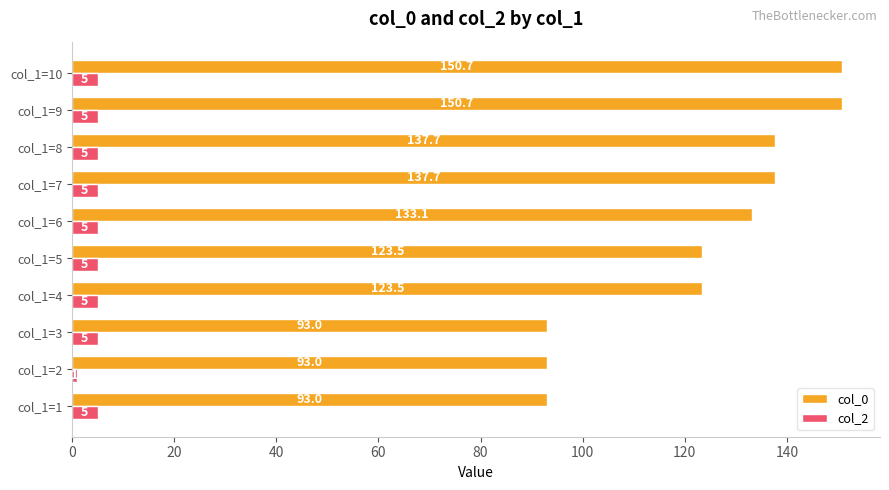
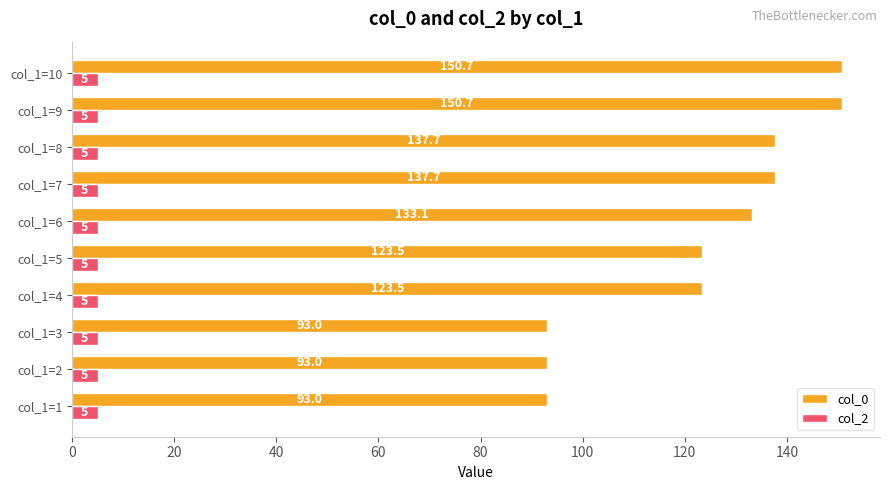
col_2, col_1=2: 1 -> 5
